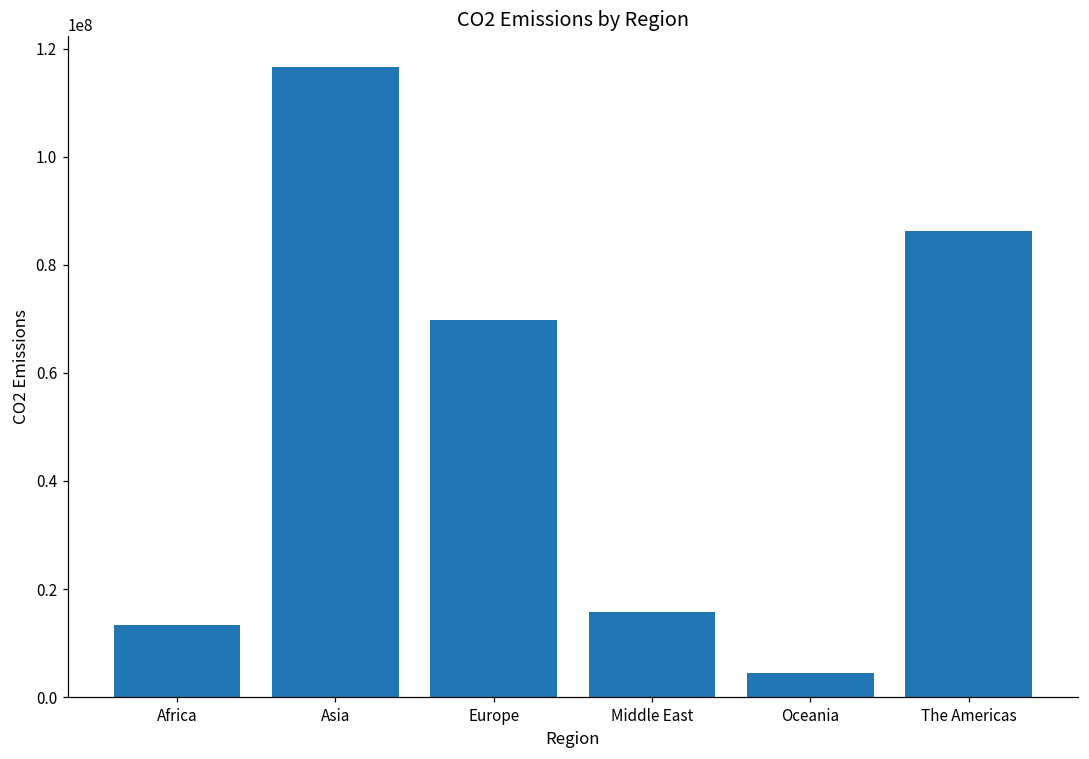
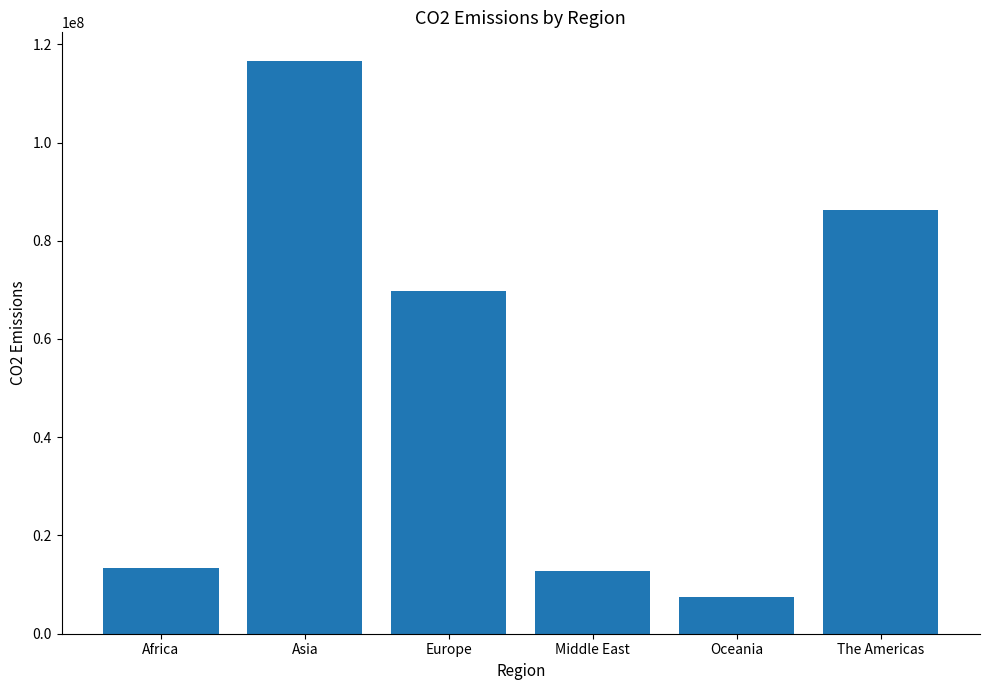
Middle East: 16000000 -> 13000000
Oceania: 4000000 -> 7000000
